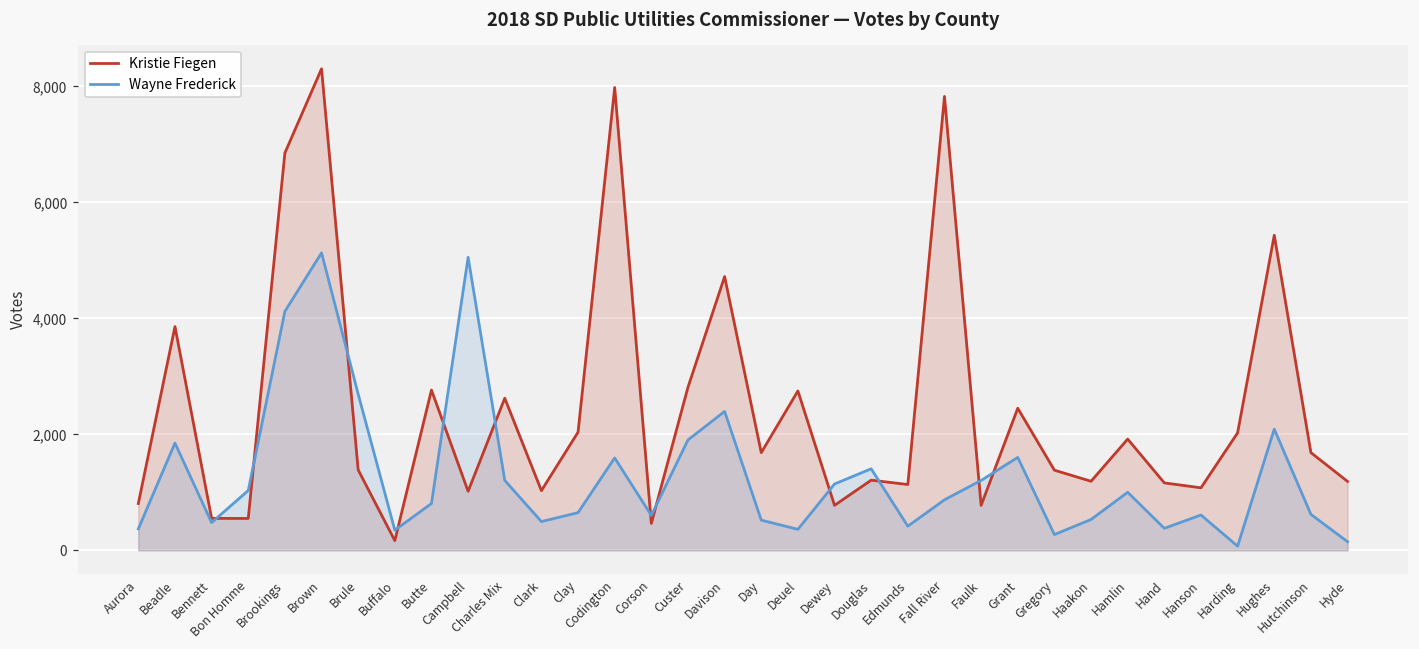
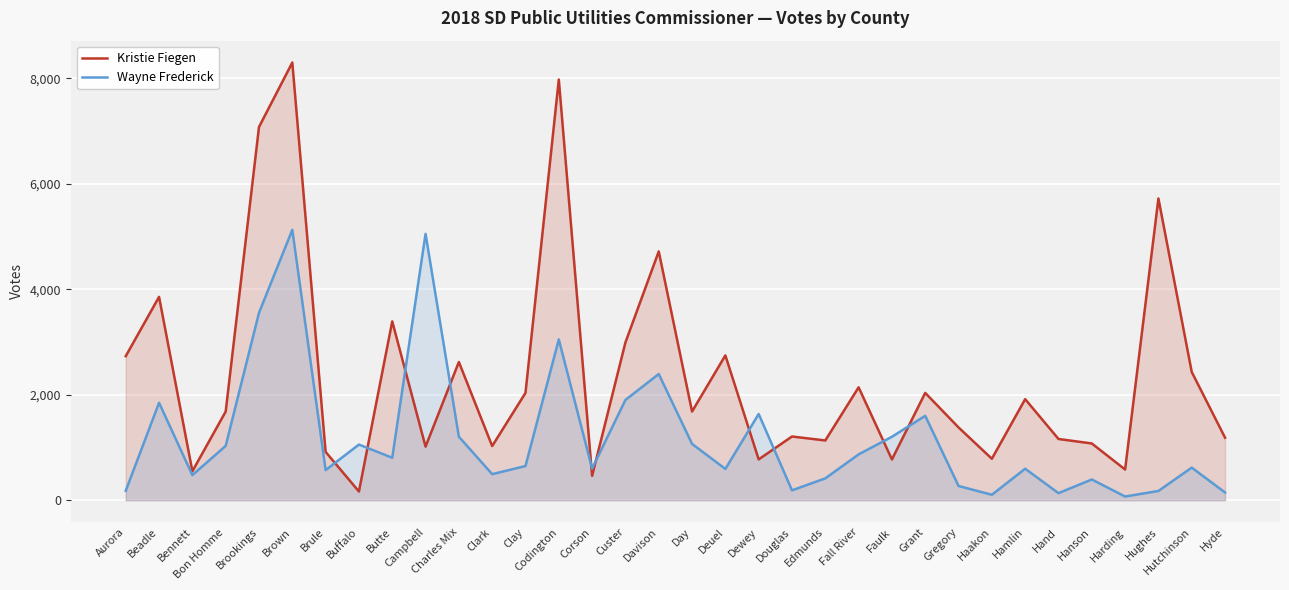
Kristie Fiegen, Aurora: 800 -> 2,700
Wayne Frederick, Aurora: 400 -> 200
Kristie Fiegen, Bon Homme: 600 -> 1,700
Kristie Fiegen, Brookings: 6,900 -> 7,100
Wayne Frederick, Brookings: 4,100 -> 3,600
Kristie Fiegen, Brule: 1,400 -> 900
Wayne Frederick, Brule: 2,700 -> 600
Wayne Frederick, Buffalo: 300 -> 1,100
Kristie Fiegen, Butte: 2,800 -> 3,400
Wayne Frederick, Codington: 1,600 -> 3,100
Kristie Fiegen, Custer: 2,800 -> 3,000
Wayne Frederick, Day: 500 -> 1,100
Wayne Frederick, Deuel: 400 -> 600
Wayne Frederick, Dewey: 1,100 -> 1,600
Wayne Frederick, Douglas: 1,400 -> 200
Kristie Fiegen, Fall River: 7,800 -> 2,100
Kristie Fiegen, Grant: 2,500 -> 2,000
Kristie Fiegen, Haakon: 1,200 -> 800
Wayne Frederick, Haakon: 500 -> 100
Wayne Frederick, Hamlin: 1,000 -> 600
Wayne Frederick, Hand: 400 -> 100
Wayne Frederick, Hanson: 600 -> 400
Kristie Fiegen, Harding: 2,000 -> 600
Kristie Fiegen, Hughes: 5,400 -> 5,700
Wayne Frederick, Hughes: 2,100 -> 200
Kristie Fiegen, Hutchinson: 1,700 -> 2,400
